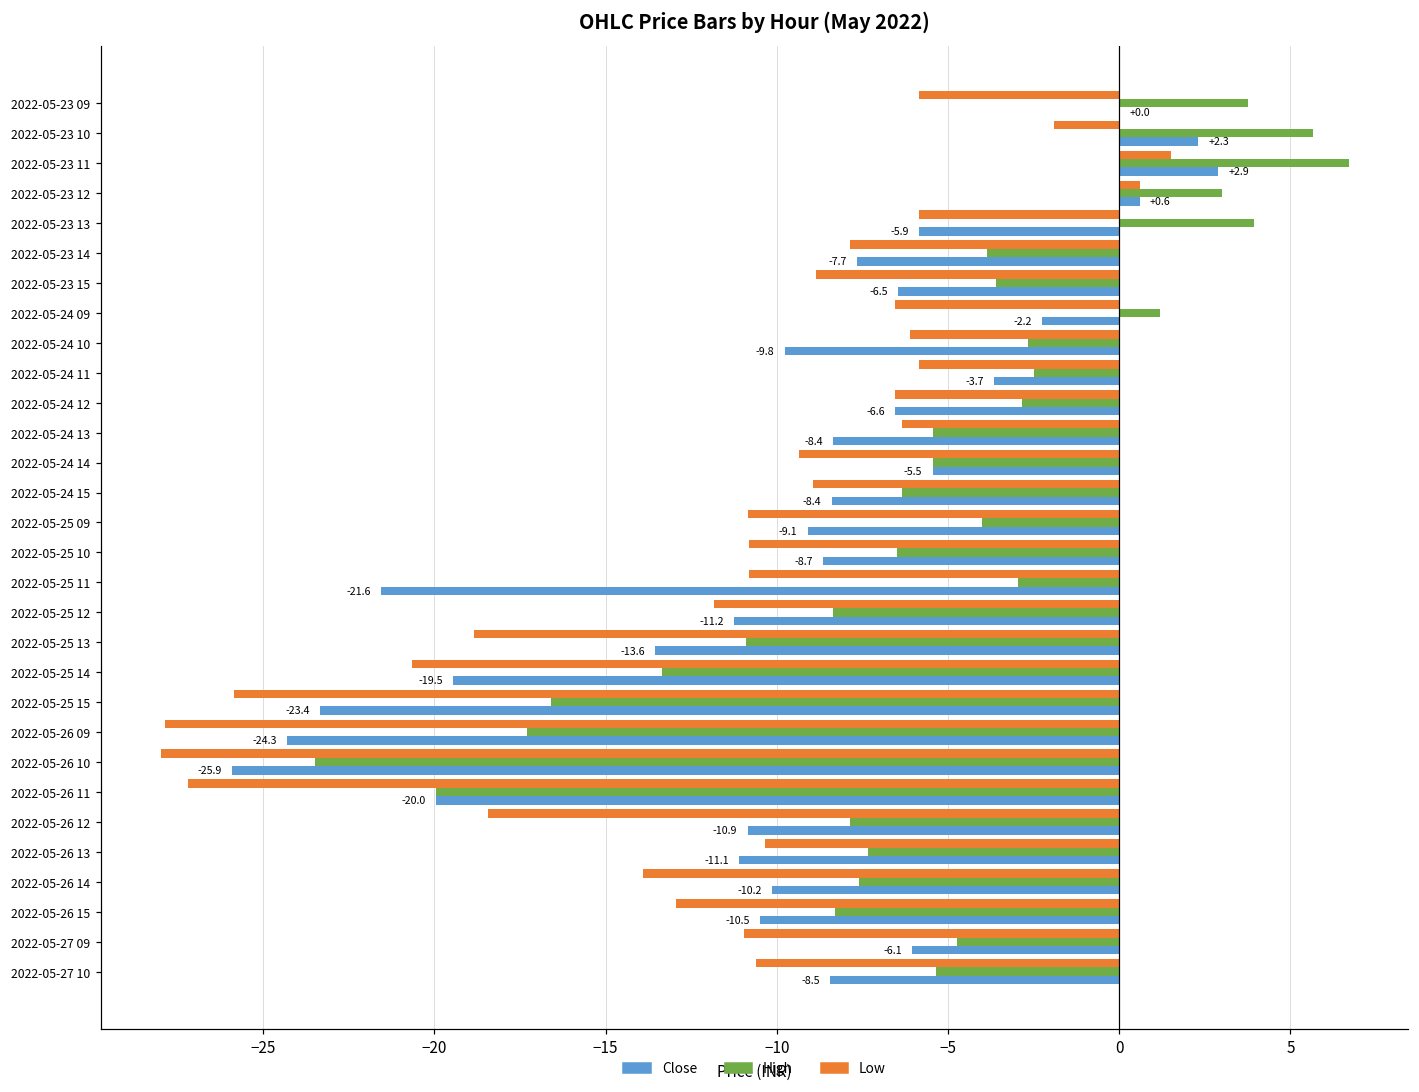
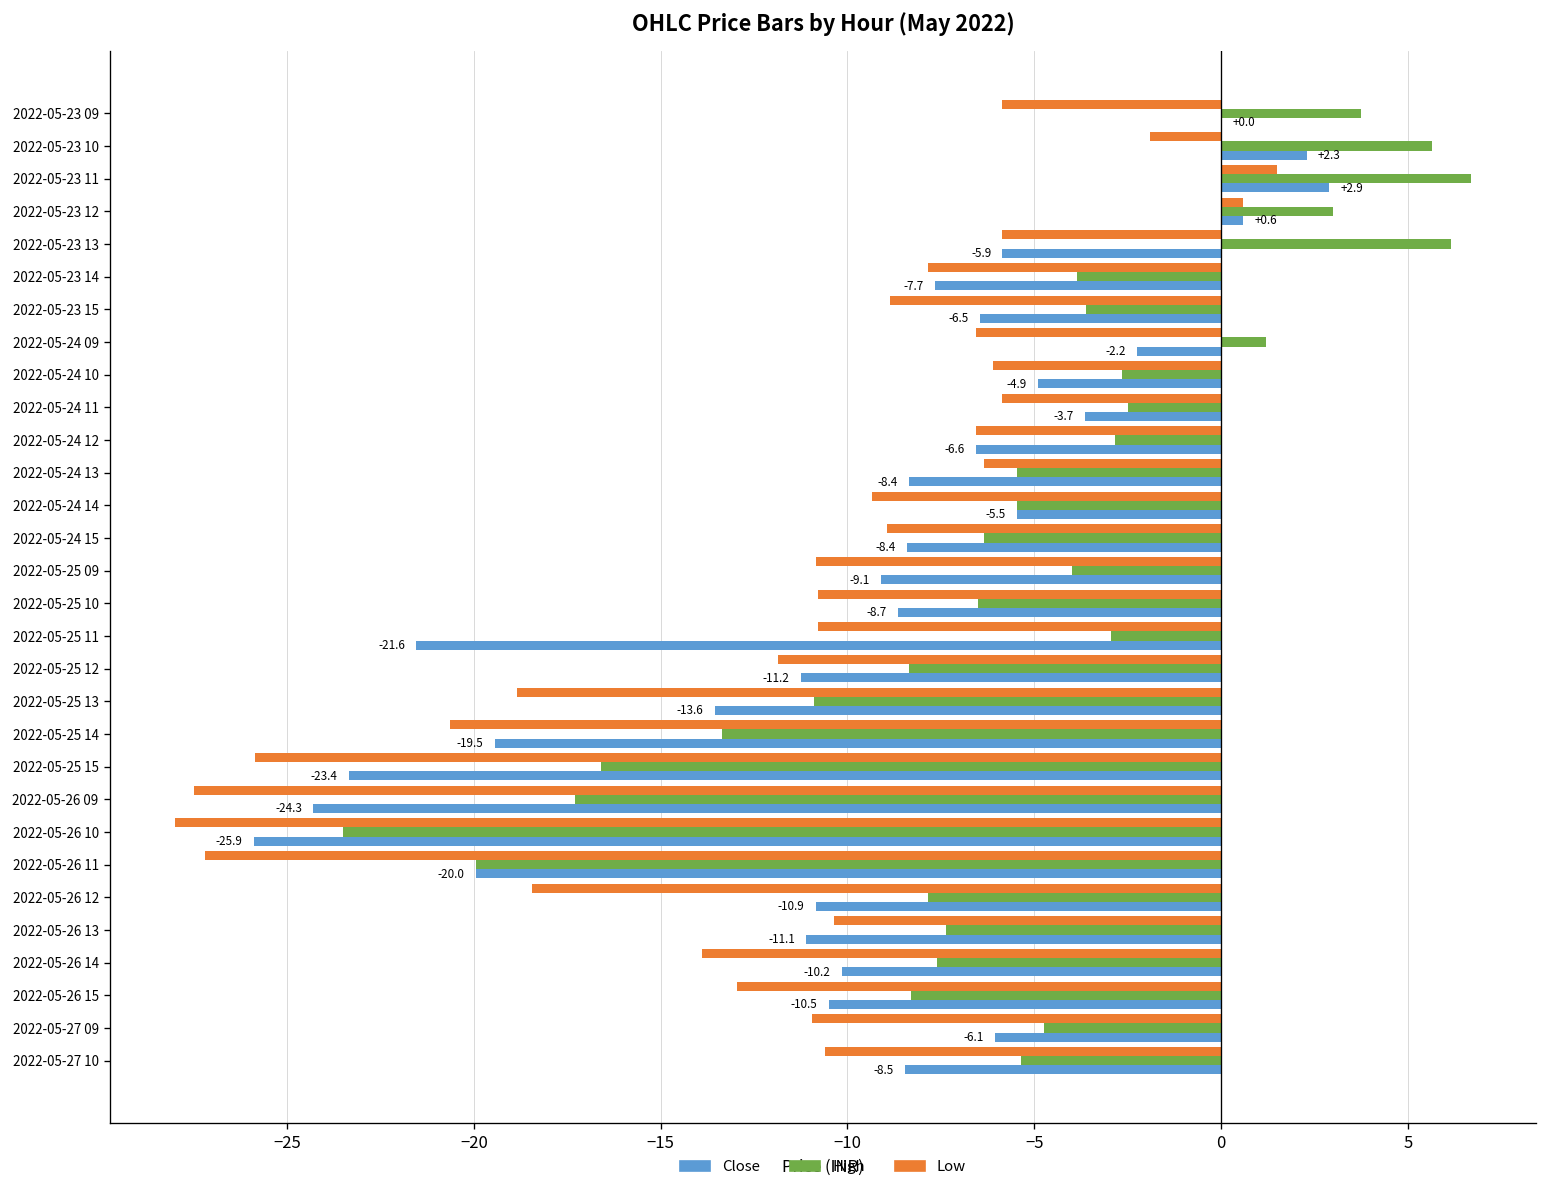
High, 2022-05-23 13: 3.9 -> 6.1
Close, 2022-05-24 10: -9.8 -> -4.9
Low, 2022-05-26 09: -27.9 -> -27.5
